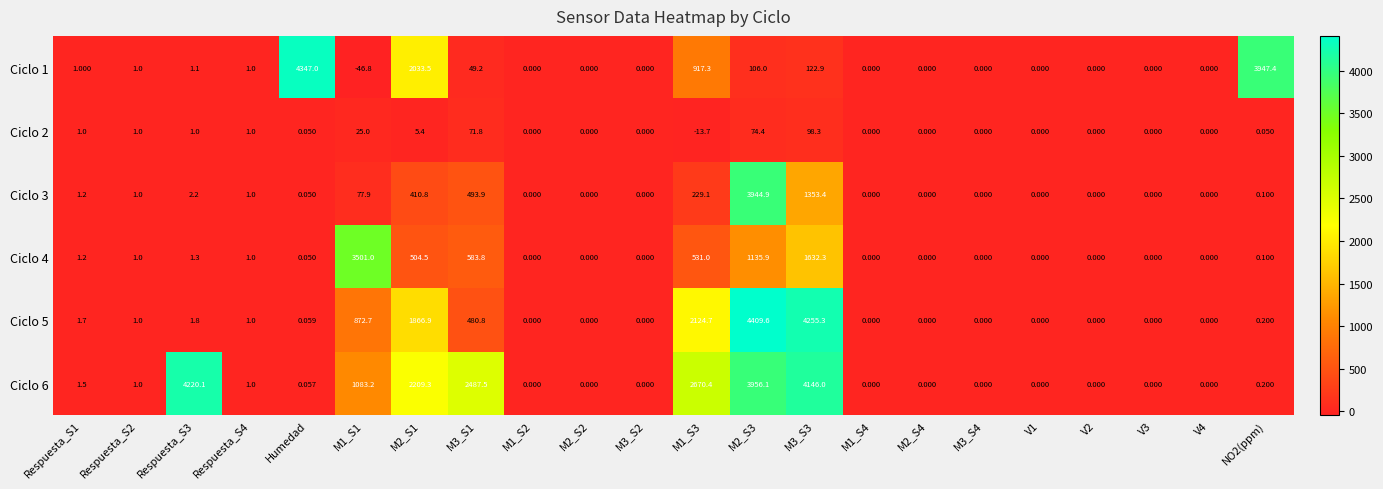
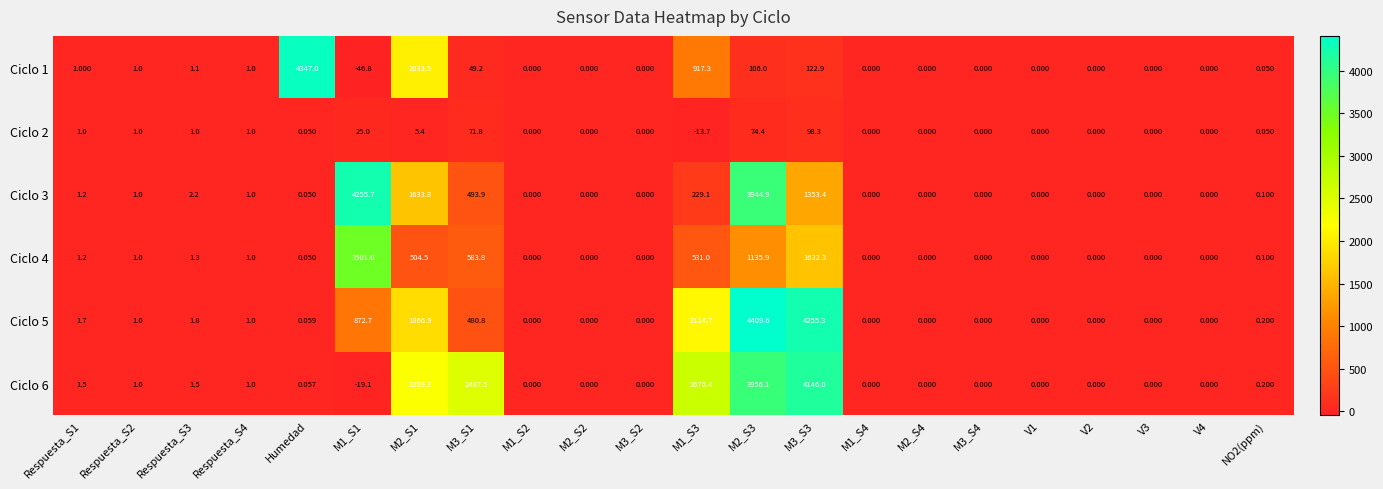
Ciclo 1, NO2(ppm): 3947.4 -> 0.050
Ciclo 3, M1_S1: 77.9 -> 4255.7
Ciclo 3, M2_S1: 410.8 -> 1633.8
Ciclo 6, Respuesta_S3: 4220.1 -> 1.5
Ciclo 6, M1_S1: 1083.2 -> -19.1
